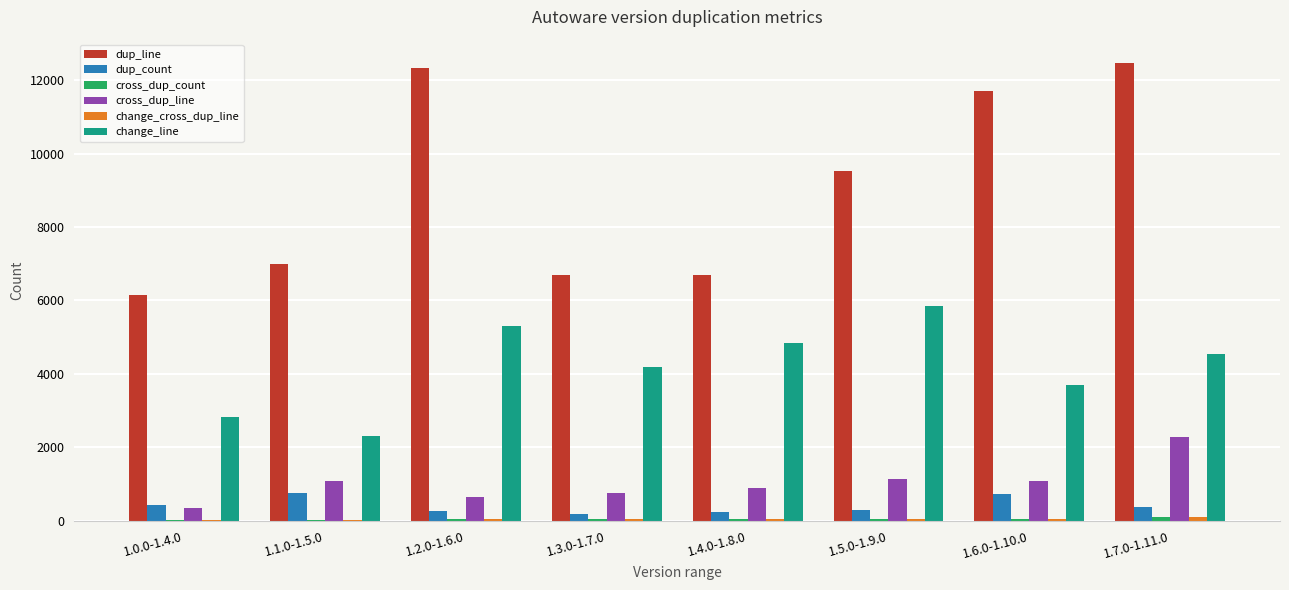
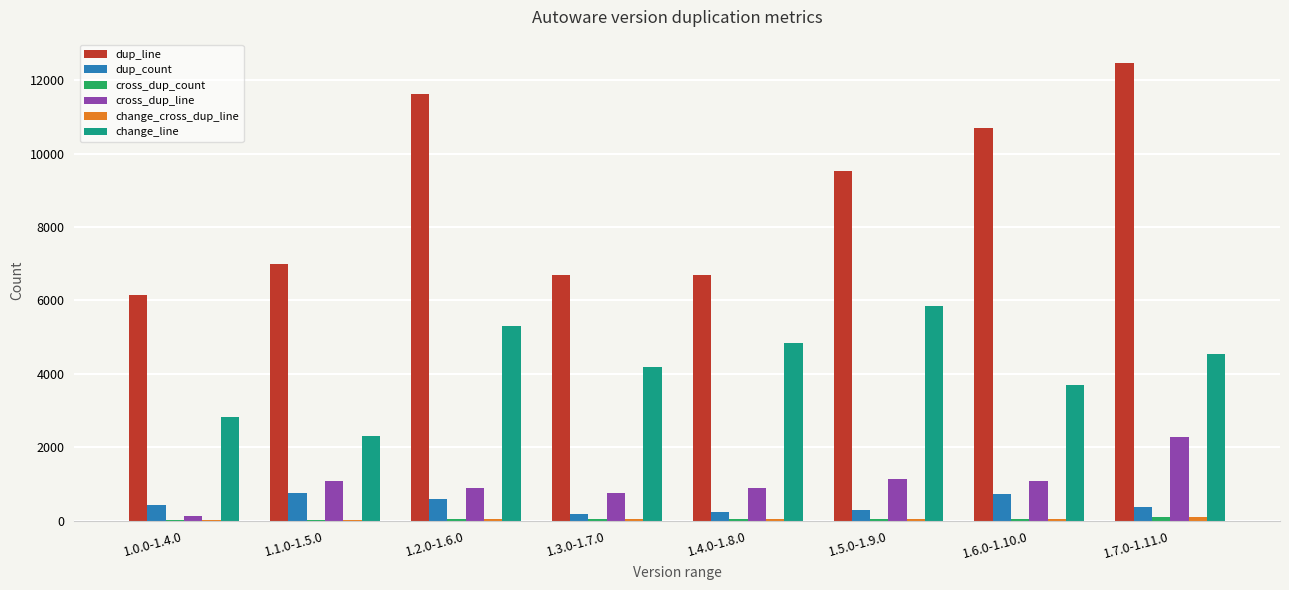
cross_dup_line, 1.0.0-1.4.0: 300 -> 100
dup_line, 1.2.0-1.6.0: 12300 -> 11600
dup_count, 1.2.0-1.6.0: 300 -> 600
cross_dup_line, 1.2.0-1.6.0: 600 -> 900
dup_line, 1.6.0-1.10.0: 11700 -> 10700
